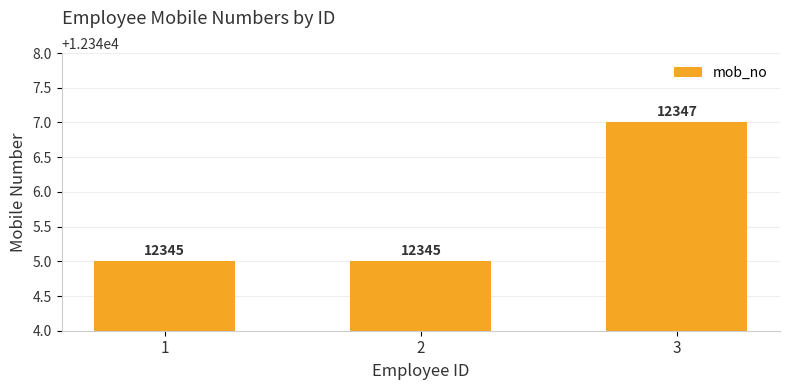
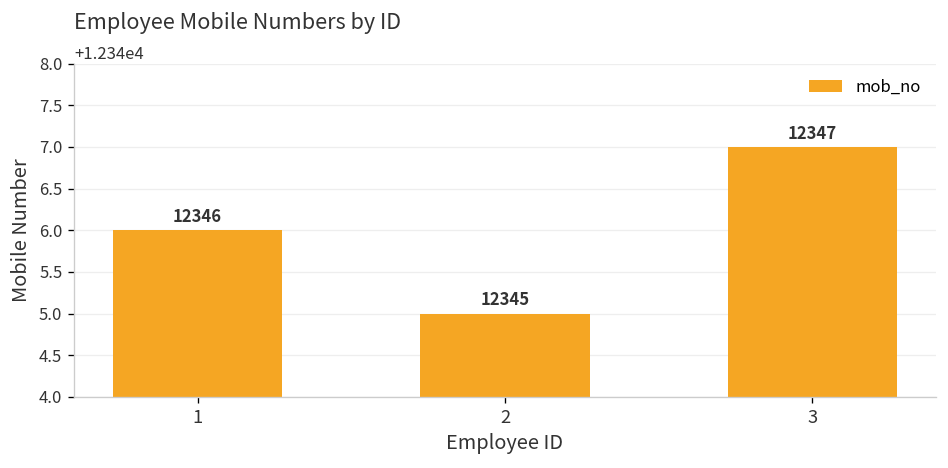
1: 12345 -> 12346
